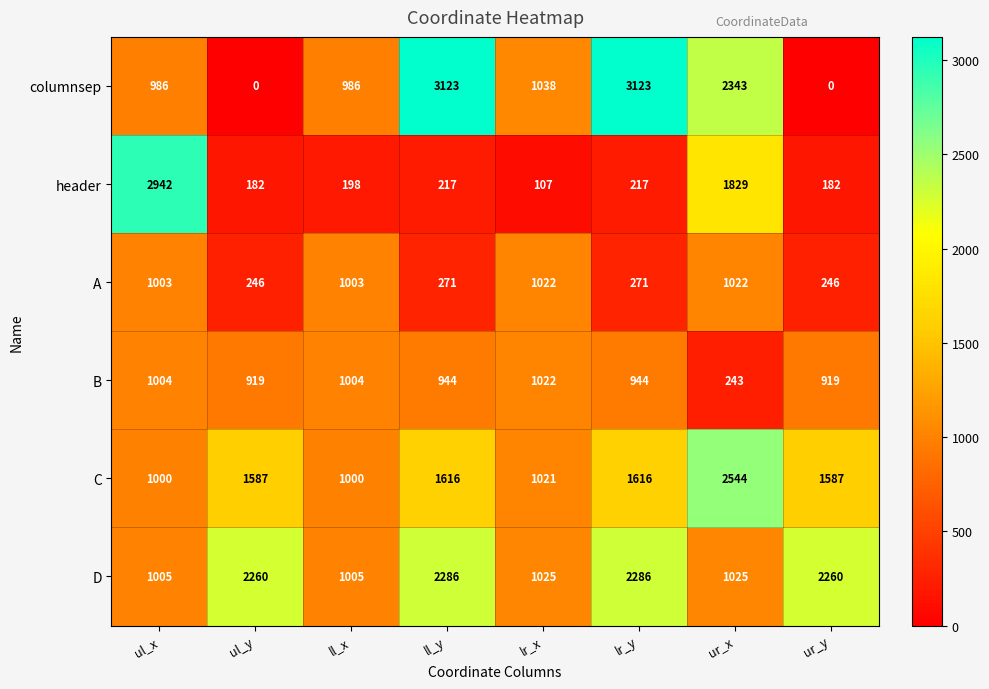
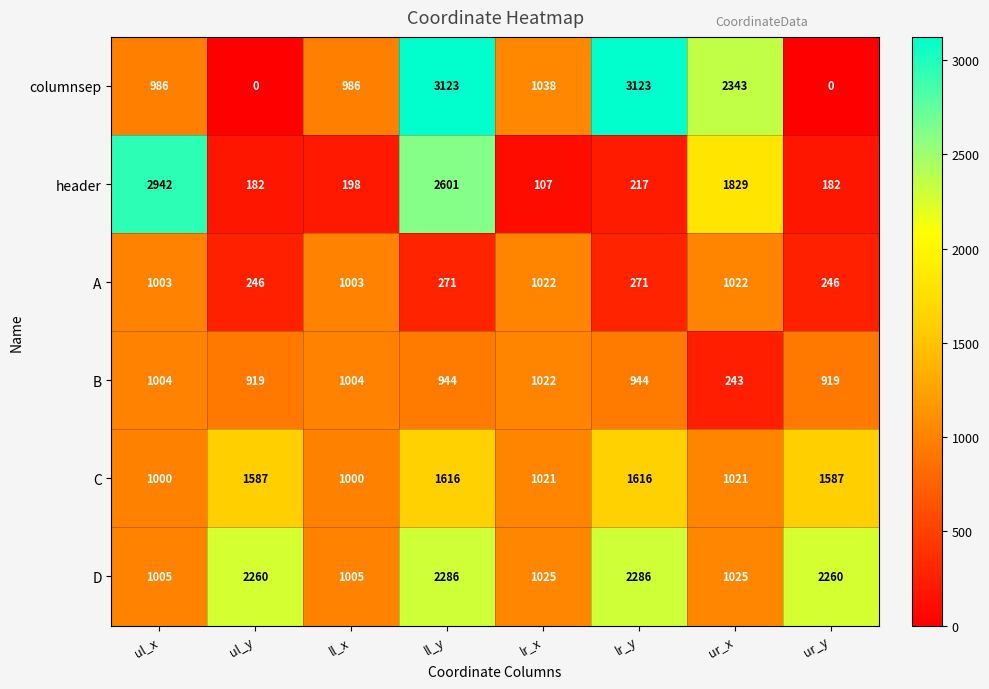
header, ll_y: 217 -> 2601
C, ur_x: 2544 -> 1021
